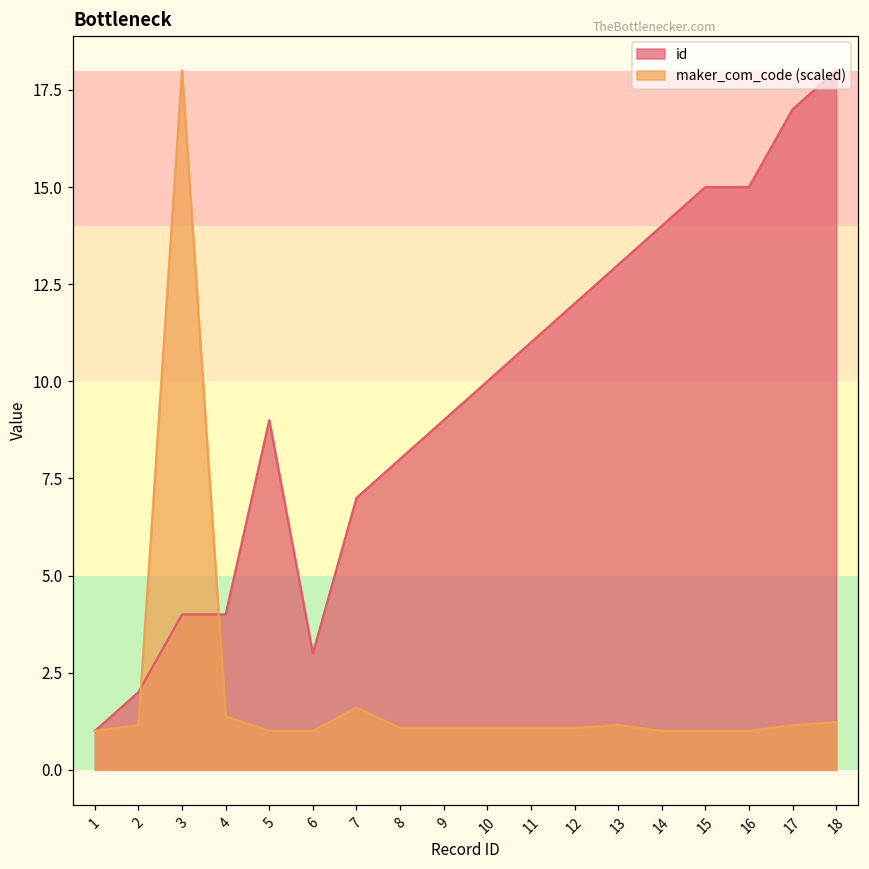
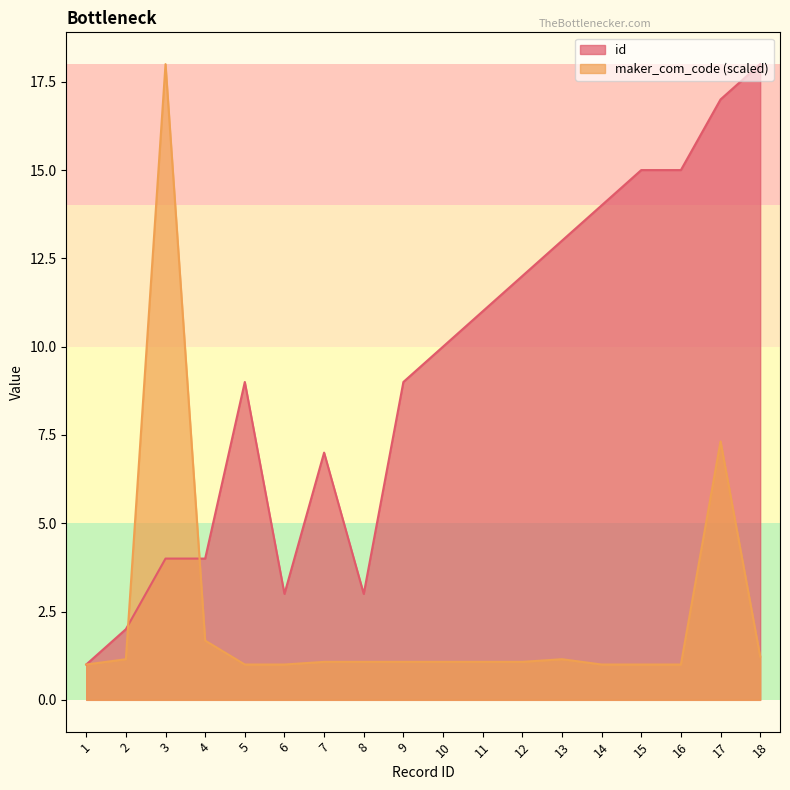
maker_com_code (scaled), 4: 1.4 -> 1.7
maker_com_code (scaled), 7: 1.6 -> 1.1
id, 8: 8 -> 3
maker_com_code (scaled), 17: 1.2 -> 7.3
